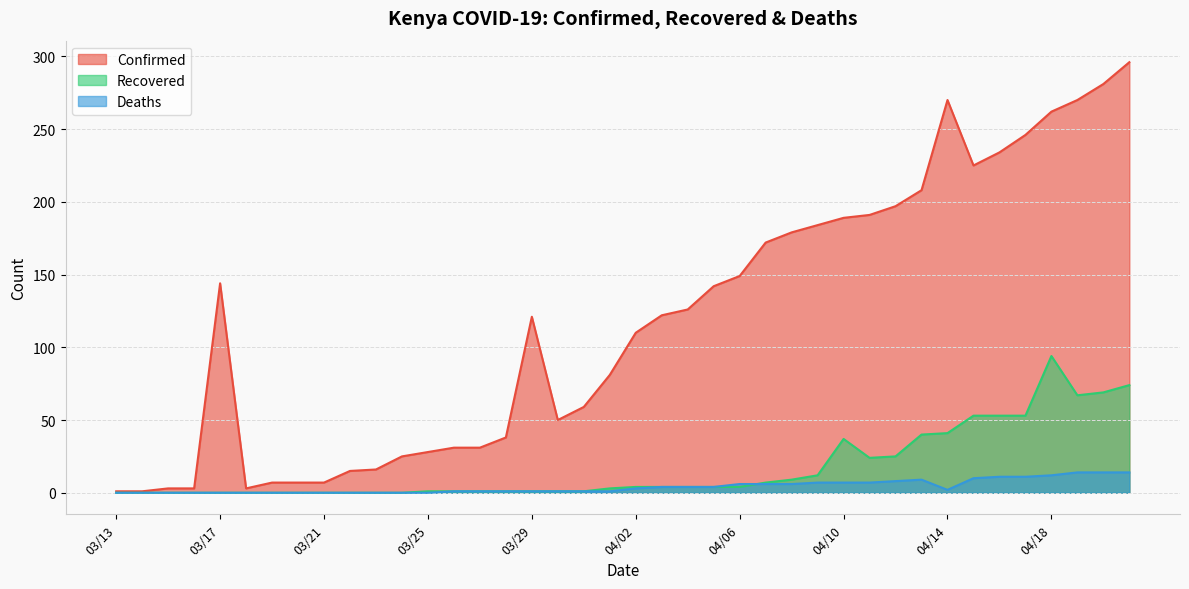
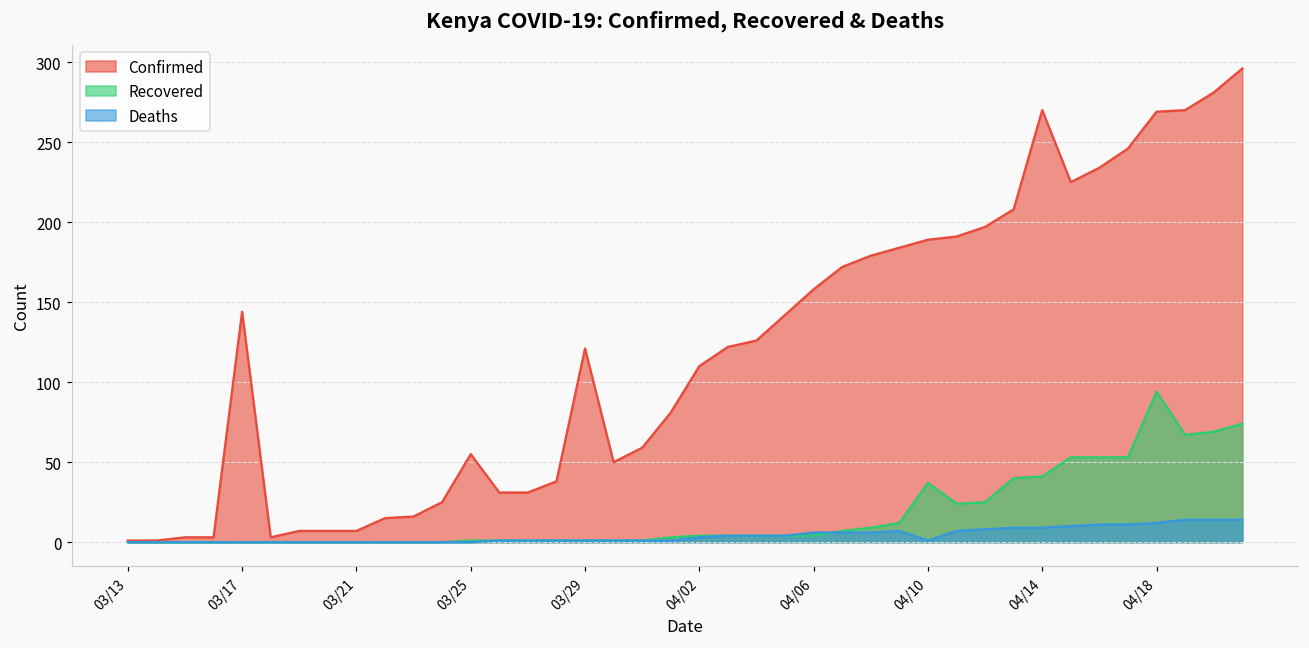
Confirmed, 03/25: 28 -> 55
Confirmed, 04/06: 149 -> 158
Deaths, 04/10: 7 -> 1
Deaths, 04/14: 2 -> 9
Confirmed, 04/18: 262 -> 269
